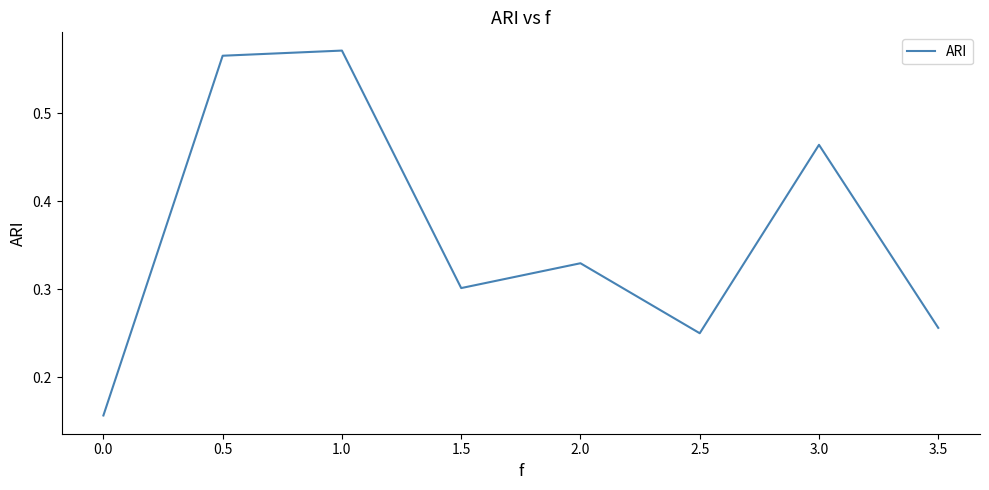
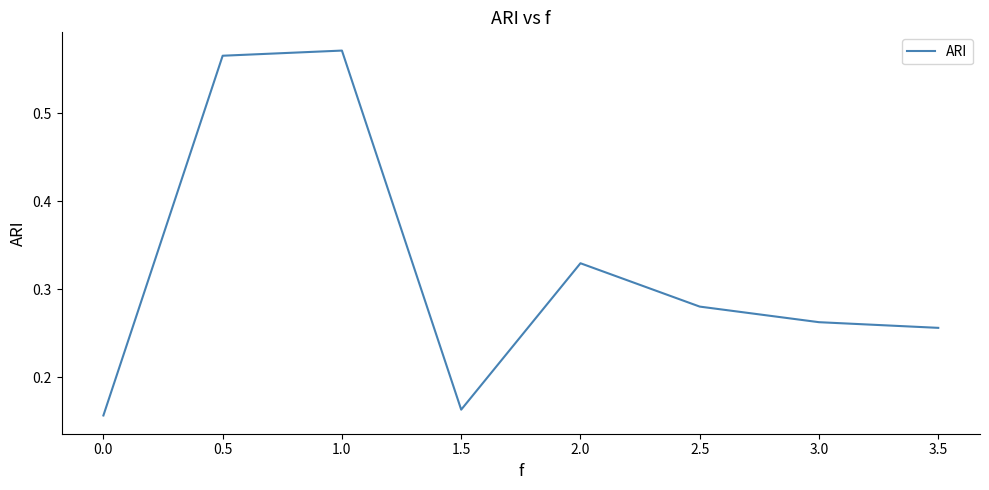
1.5: 0.30 -> 0.16
2.5: 0.25 -> 0.28
3.0: 0.46 -> 0.26
